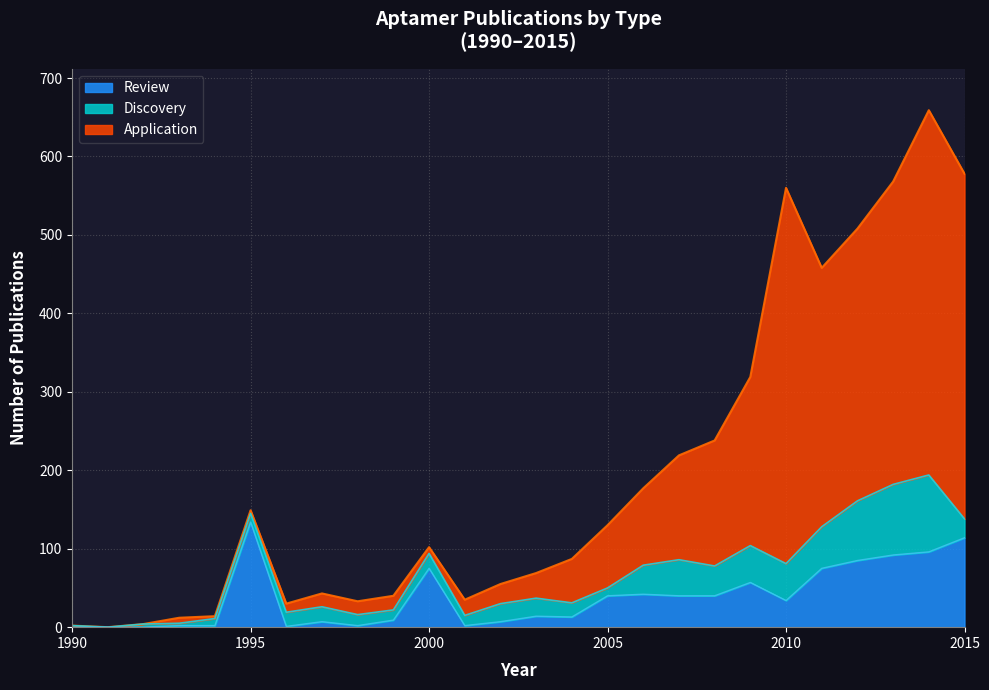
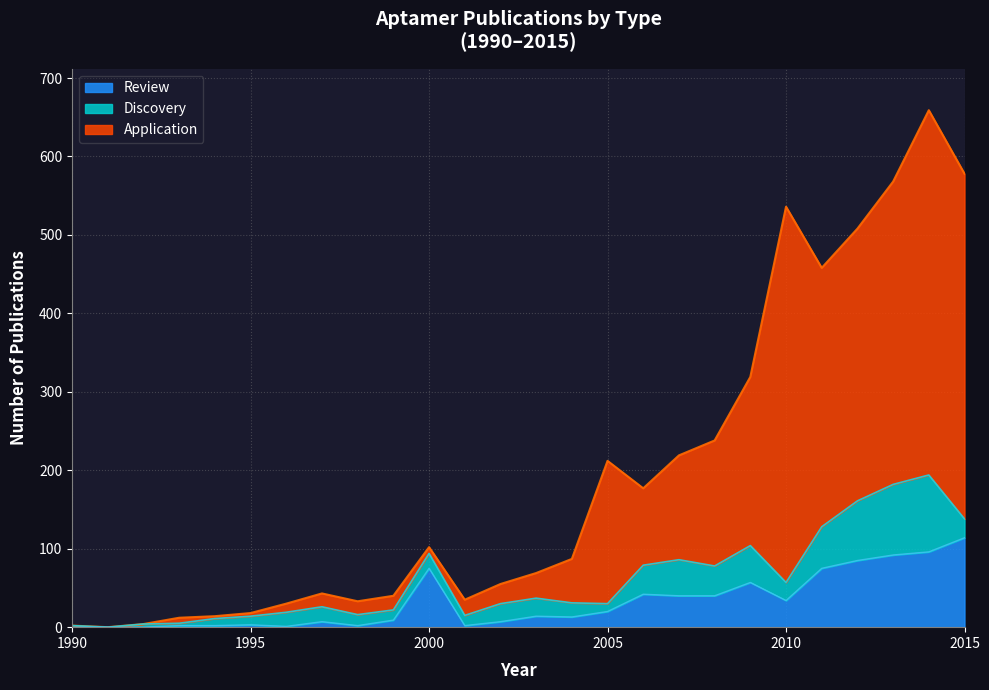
Review, 1995: 130 -> 0
Review, 2005: 40 -> 20
Application, 2005: 80 -> 180
Discovery, 2010: 50 -> 20
